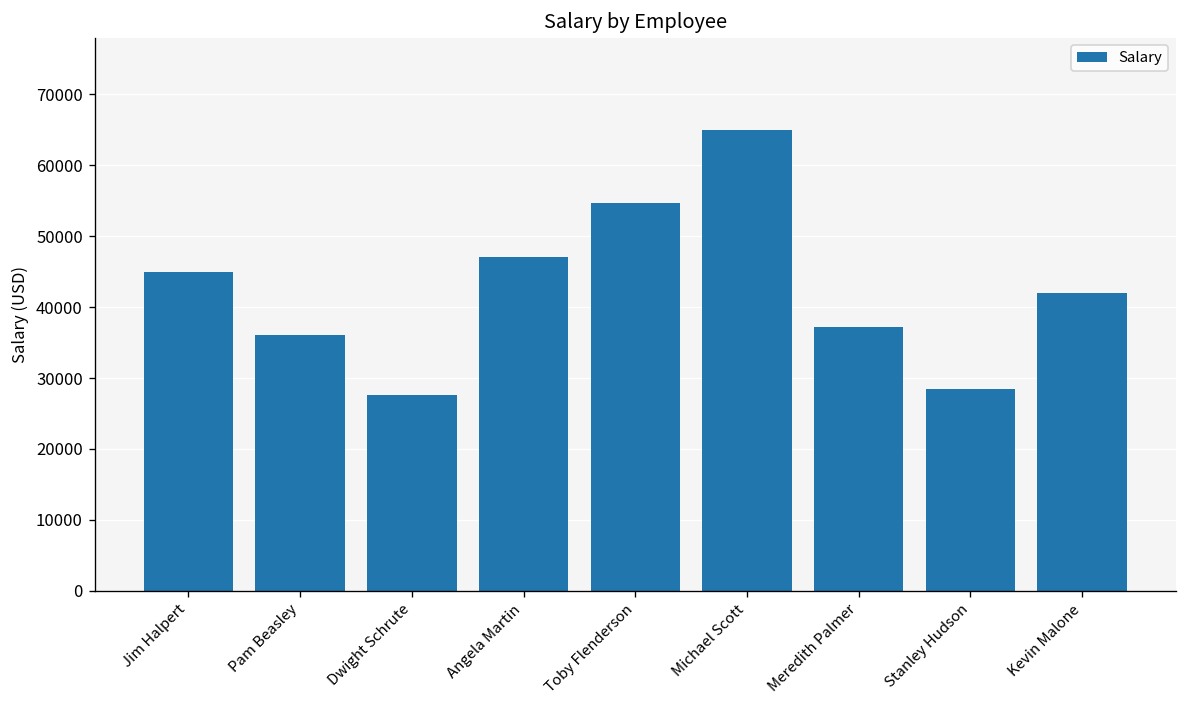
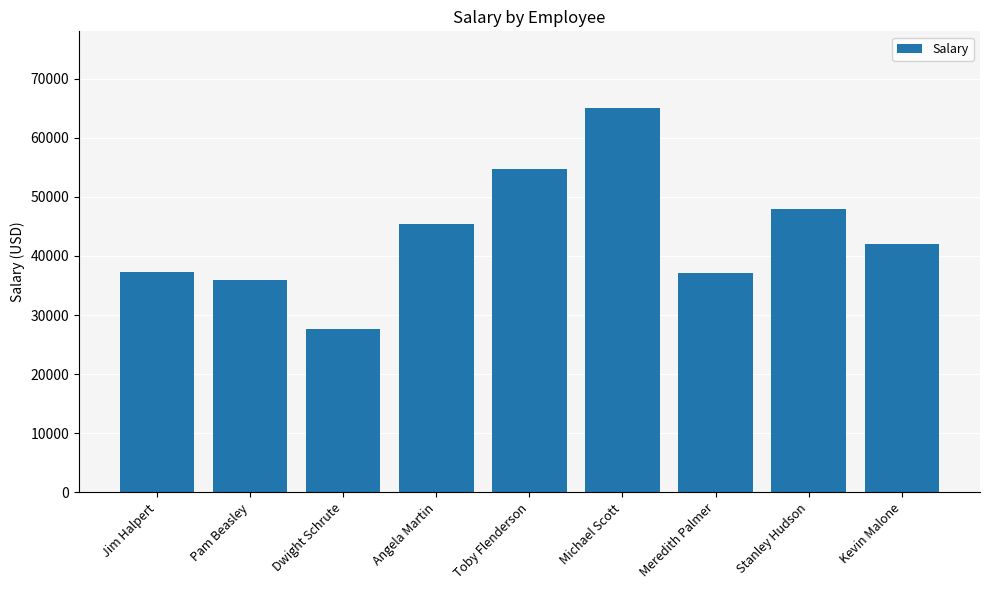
Jim Halpert: 45000 -> 37000
Angela Martin: 47000 -> 45000
Stanley Hudson: 28000 -> 48000
